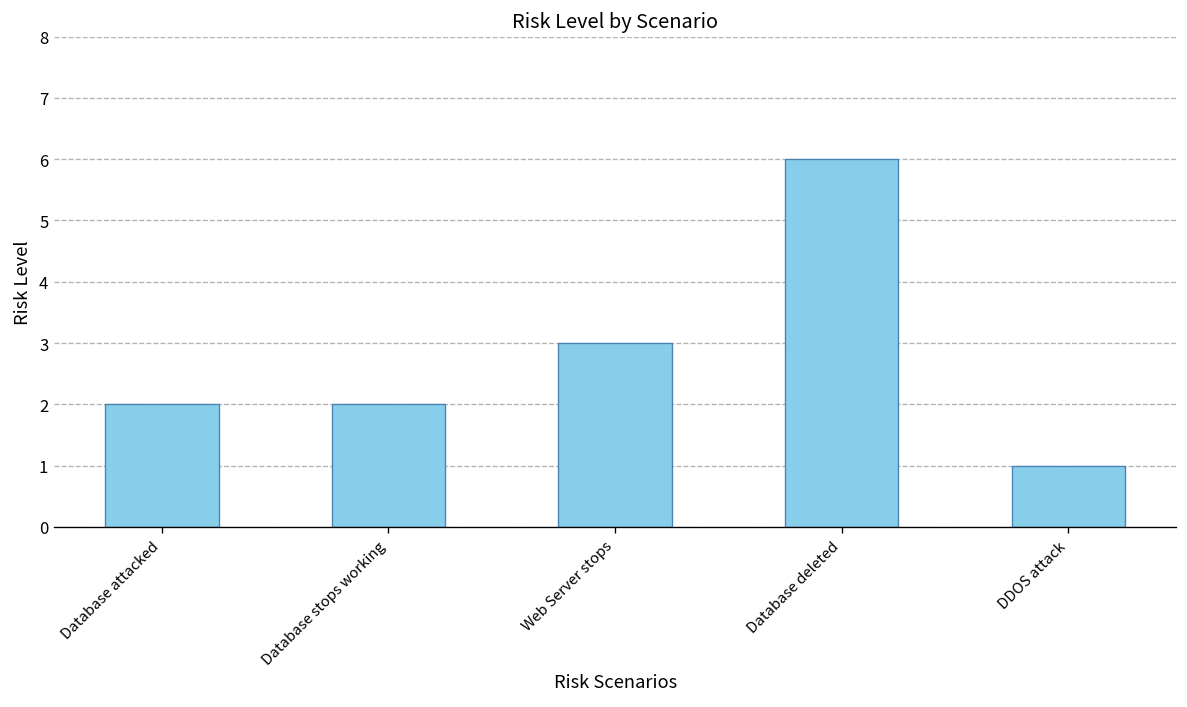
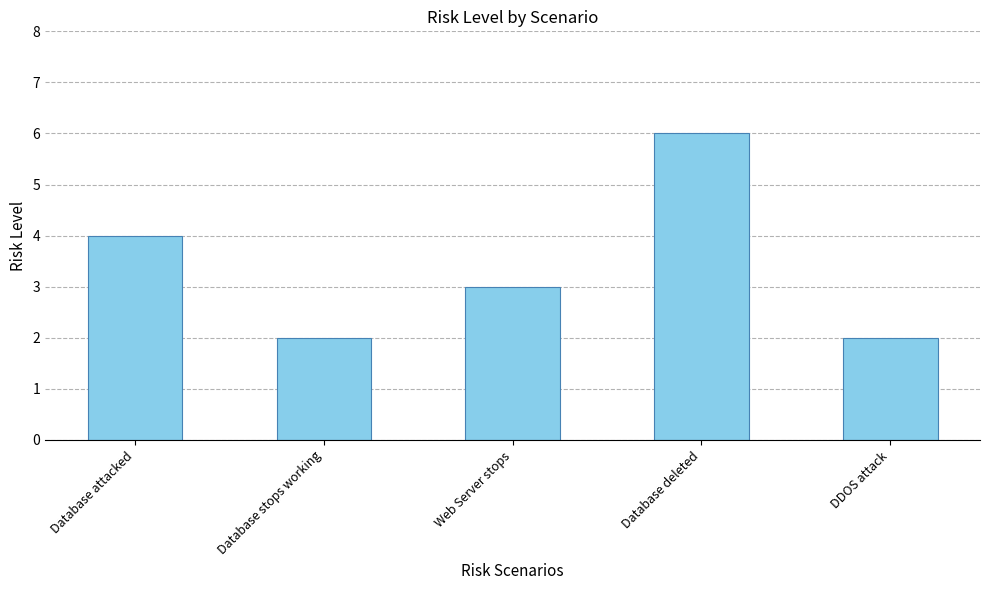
Database attacked: 2 -> 4
DDOS attack: 1 -> 2
